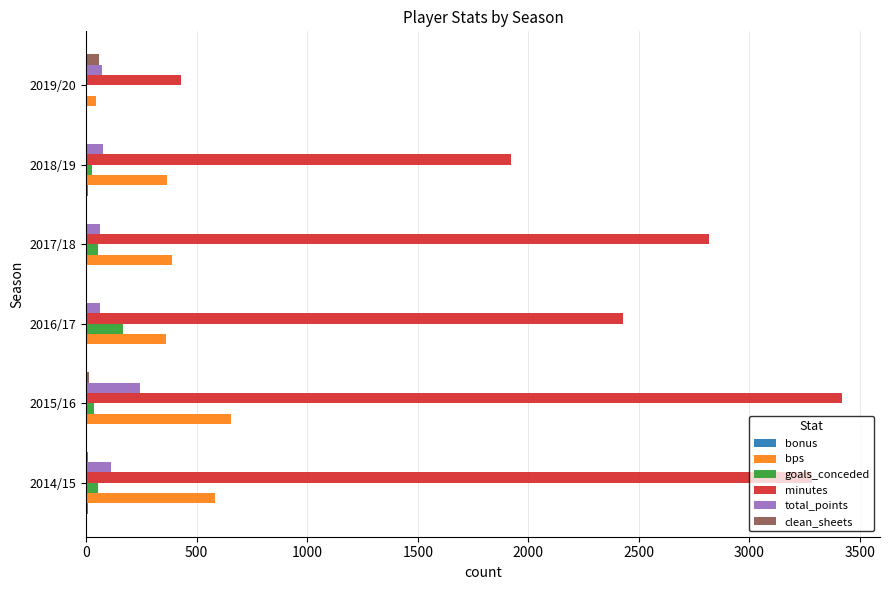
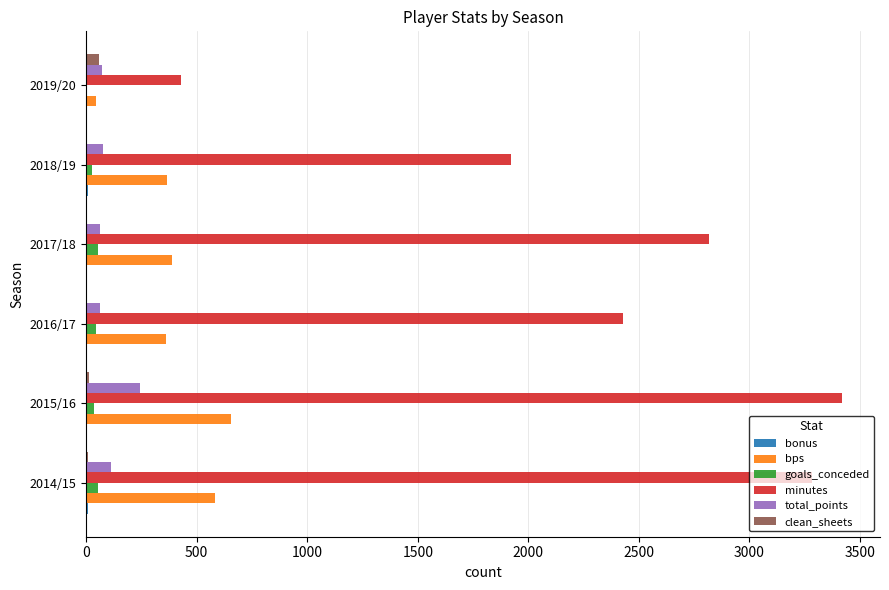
goals_conceded, 2016/17: 170 -> 50
